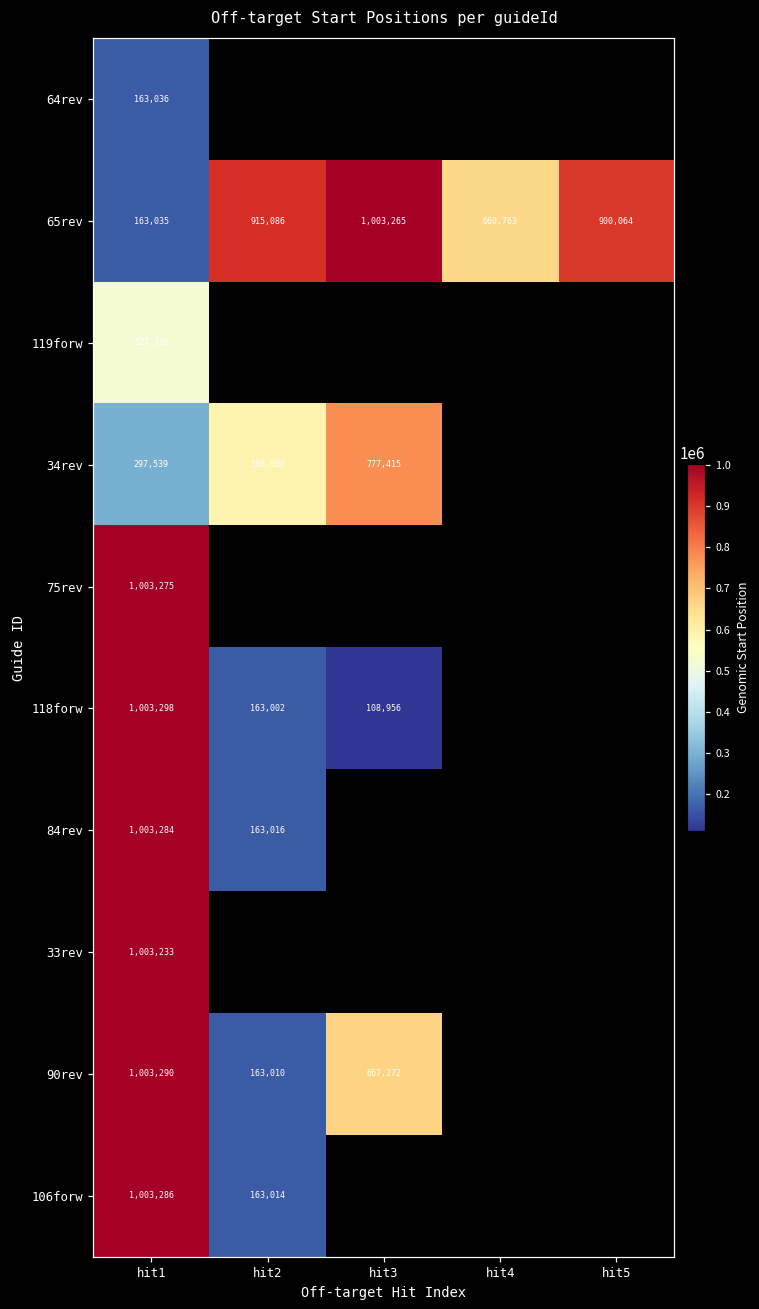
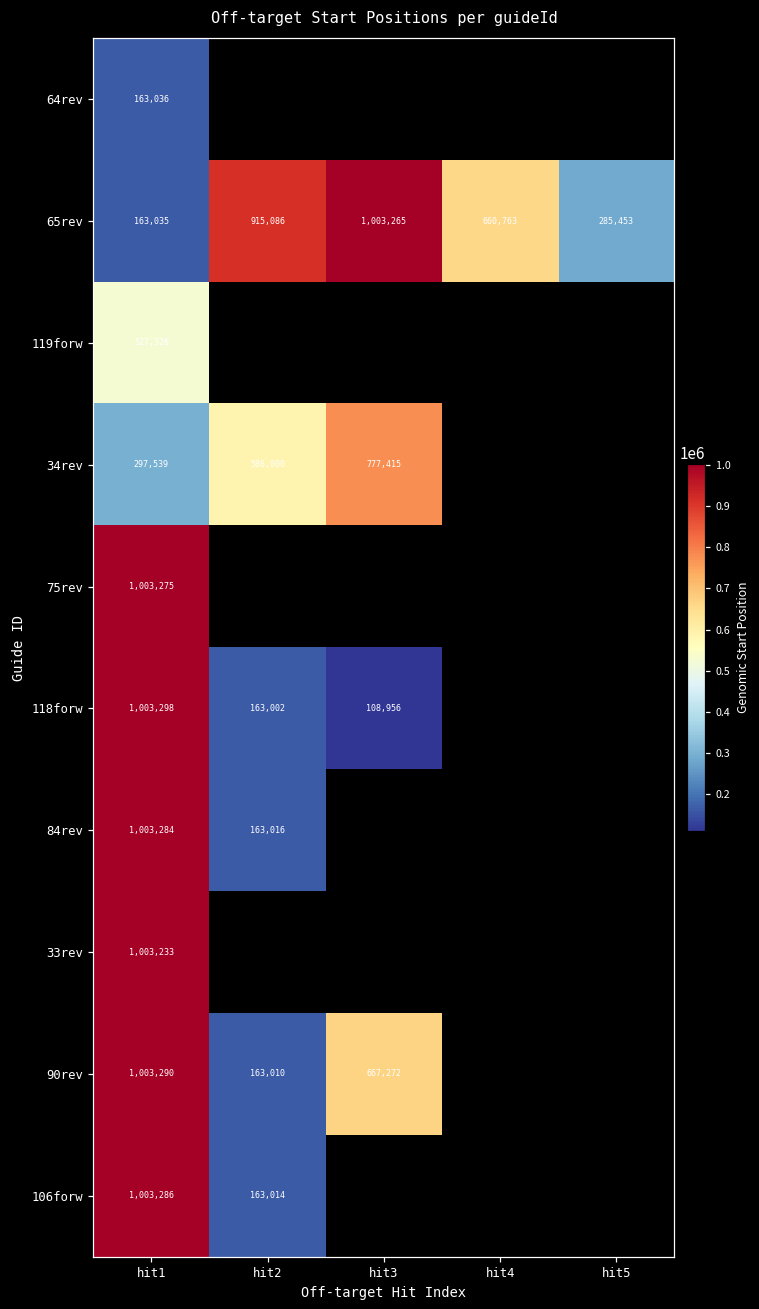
65rev, hit5: 900,064 -> 285,453
